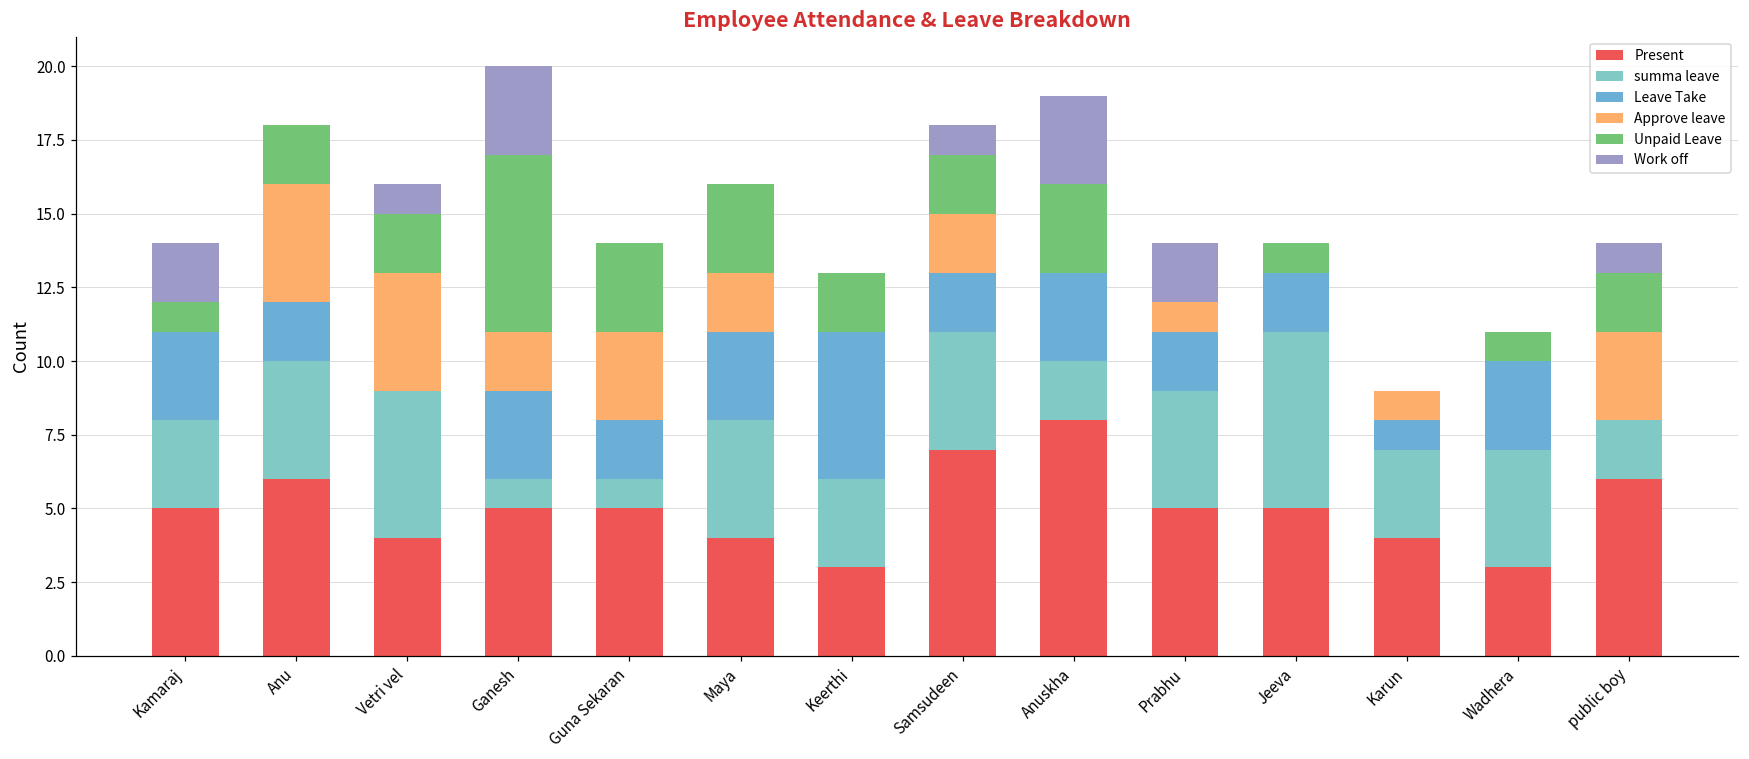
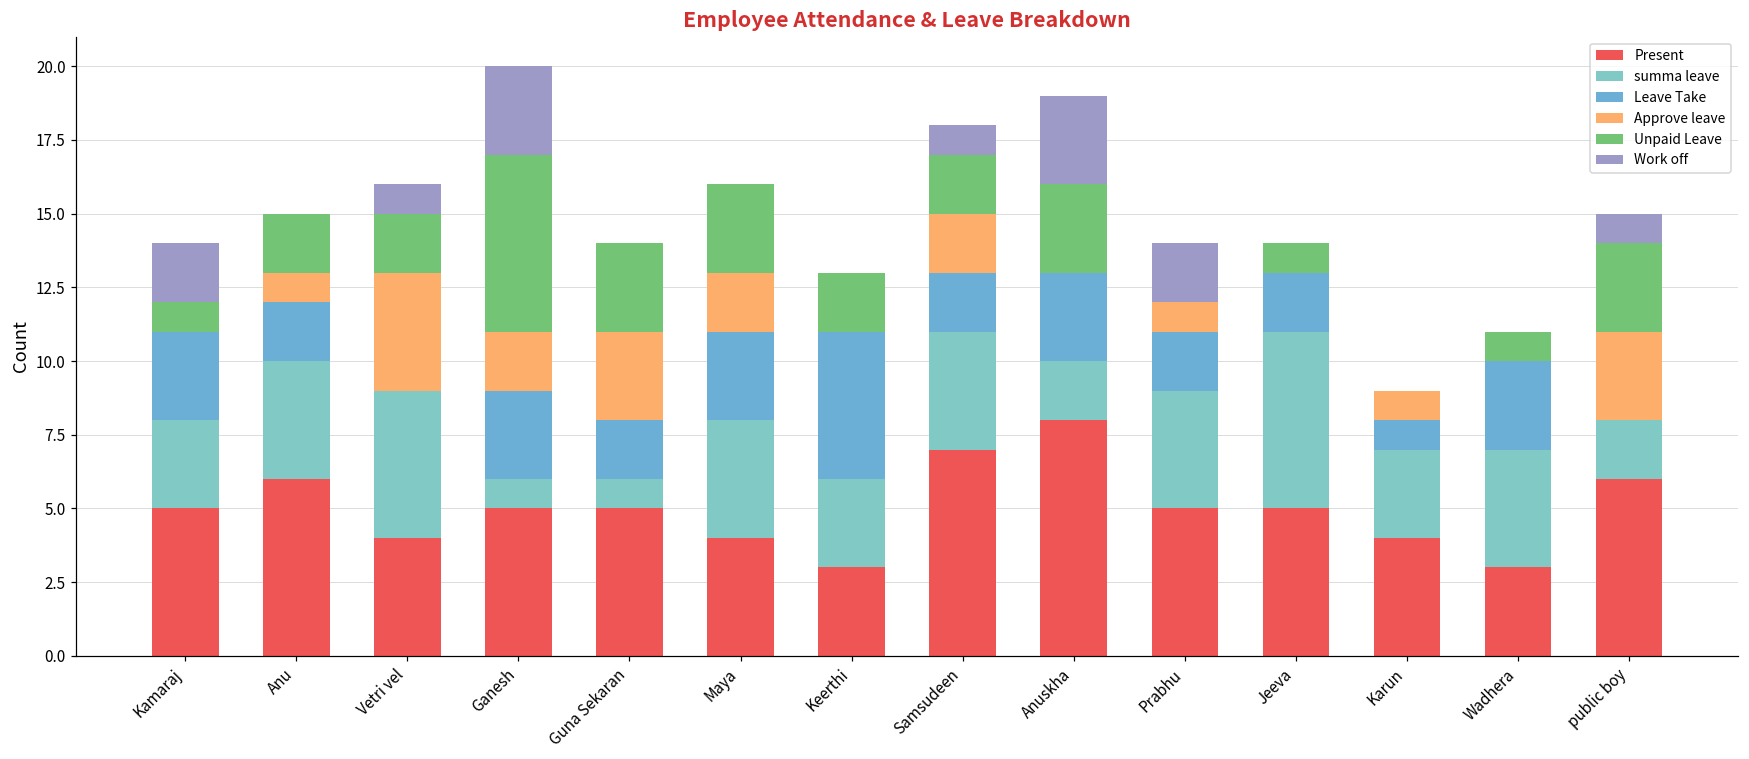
Approve leave, Anu: 4 -> 1
Unpaid Leave, public boy: 2 -> 3
